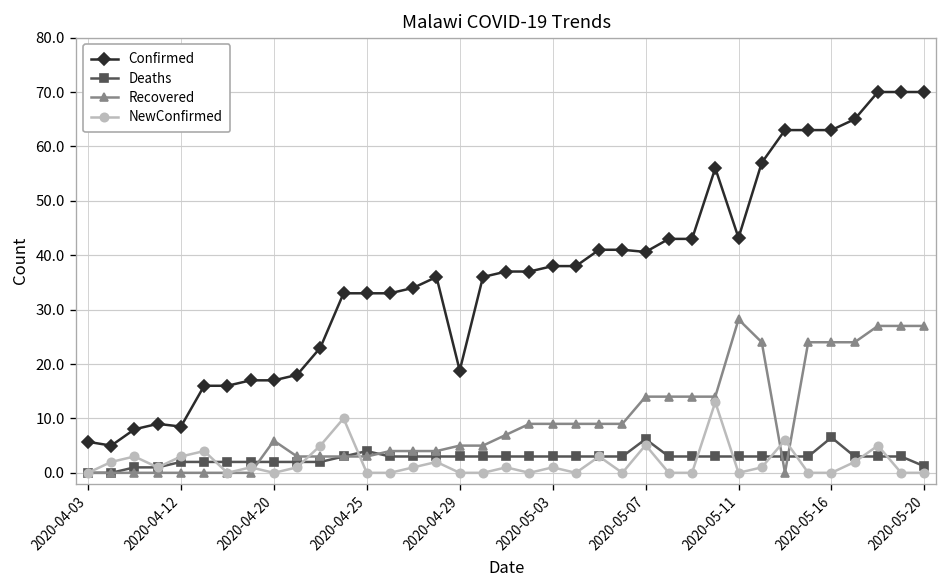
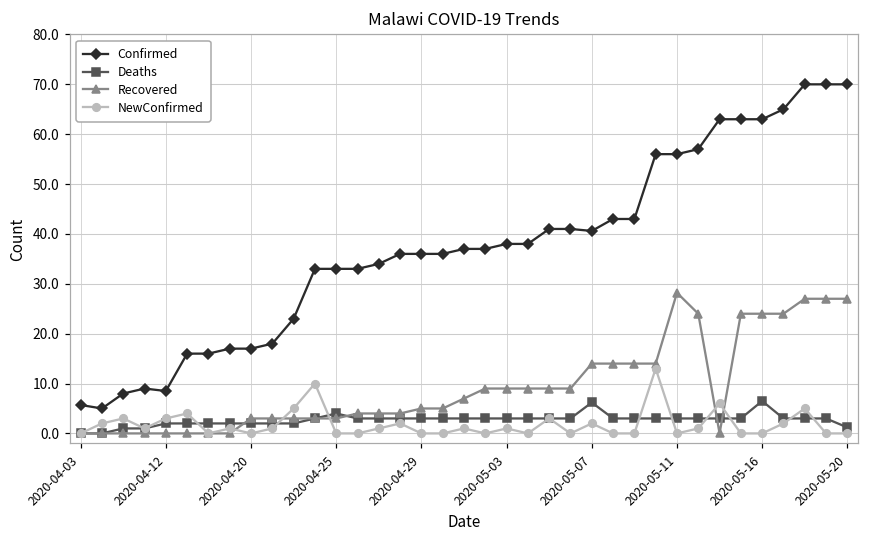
Recovered, 2020-04-20: 6 -> 3
Confirmed, 2020-04-29: 19 -> 36
NewConfirmed, 2020-05-07: 5 -> 2
Confirmed, 2020-05-11: 43 -> 56
